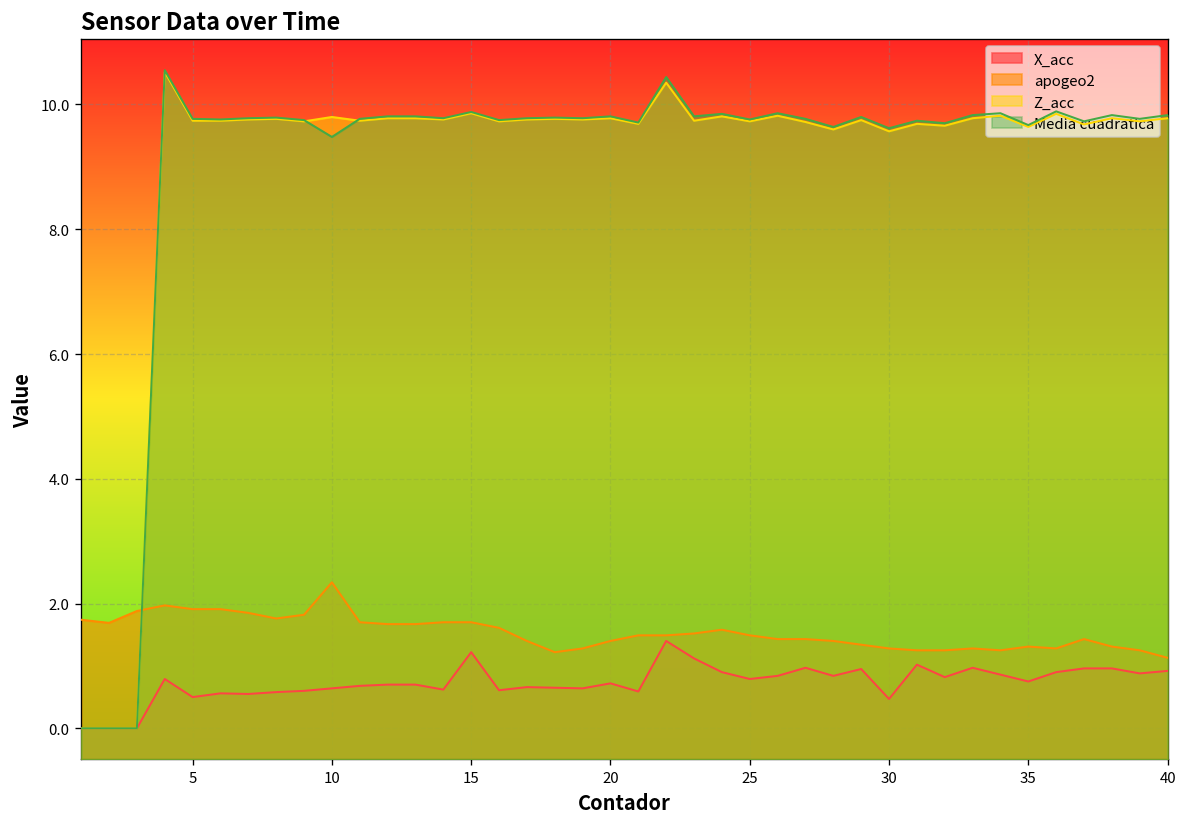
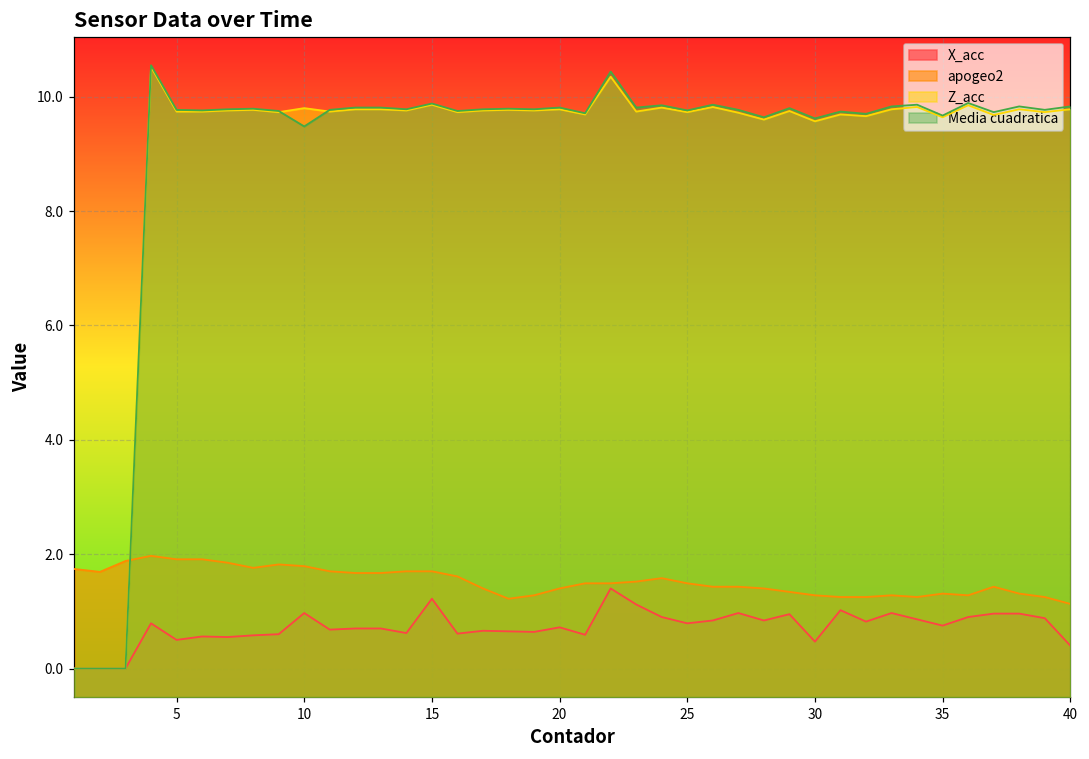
X_acc, 10: 0.6 -> 1.0
apogeo2, 10: 2.3 -> 1.8
X_acc, 40: 0.9 -> 0.4
